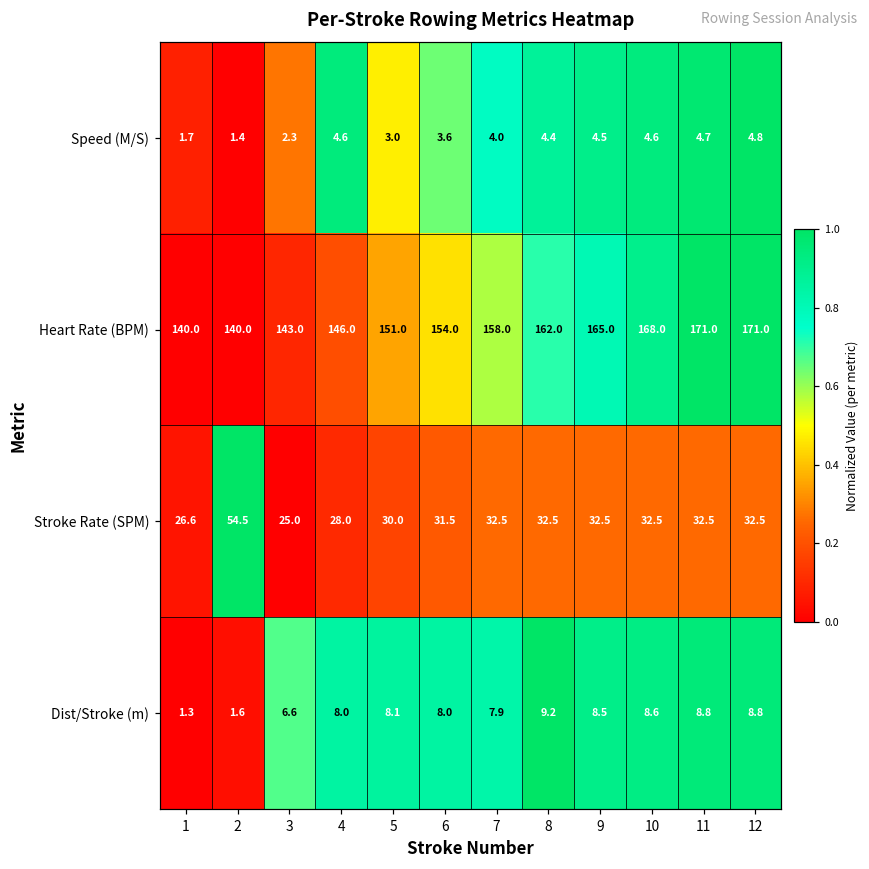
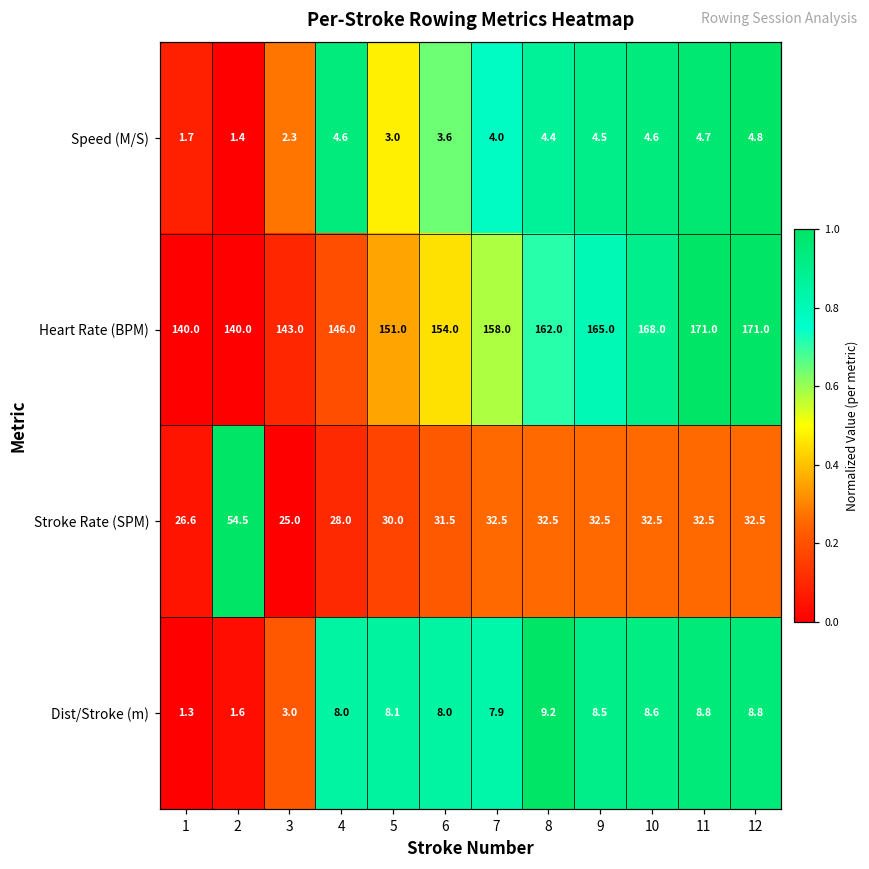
Dist/Stroke (m), 3: 6.6 -> 3.0
